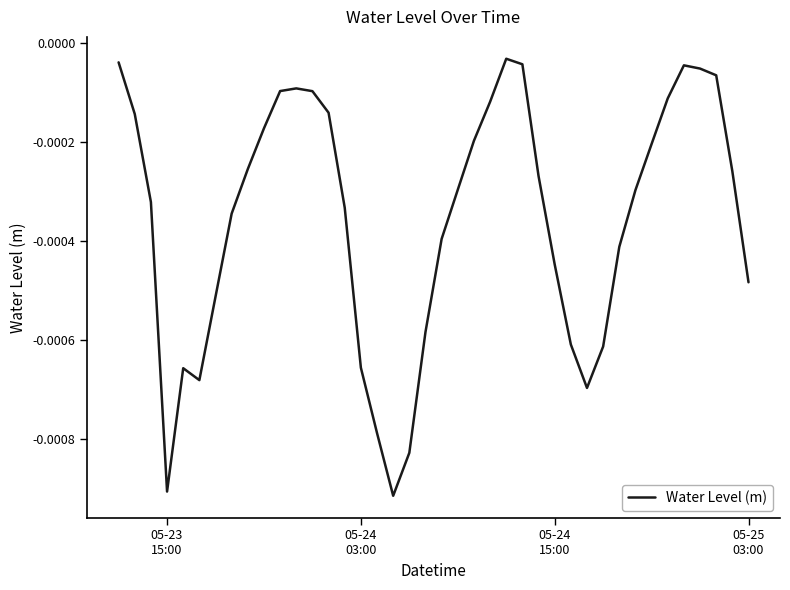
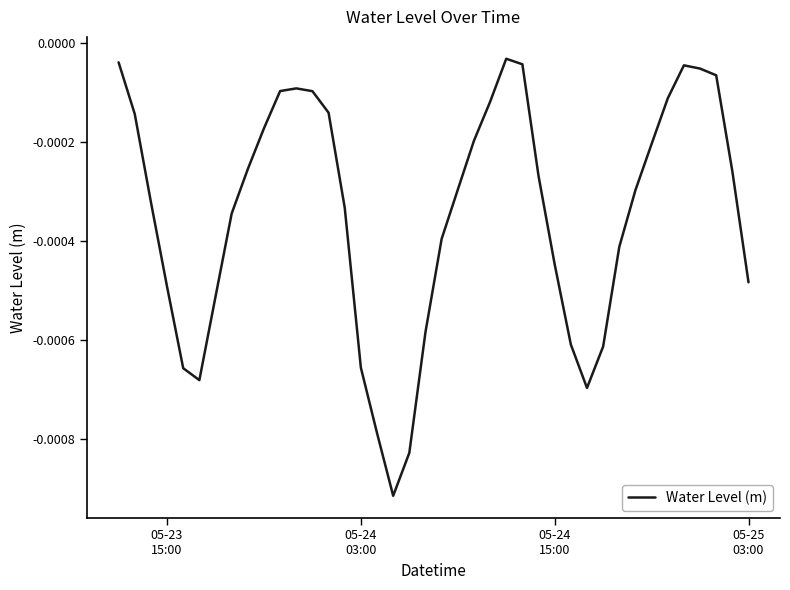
05-23 15:00: -0.00091 -> -0.00049
